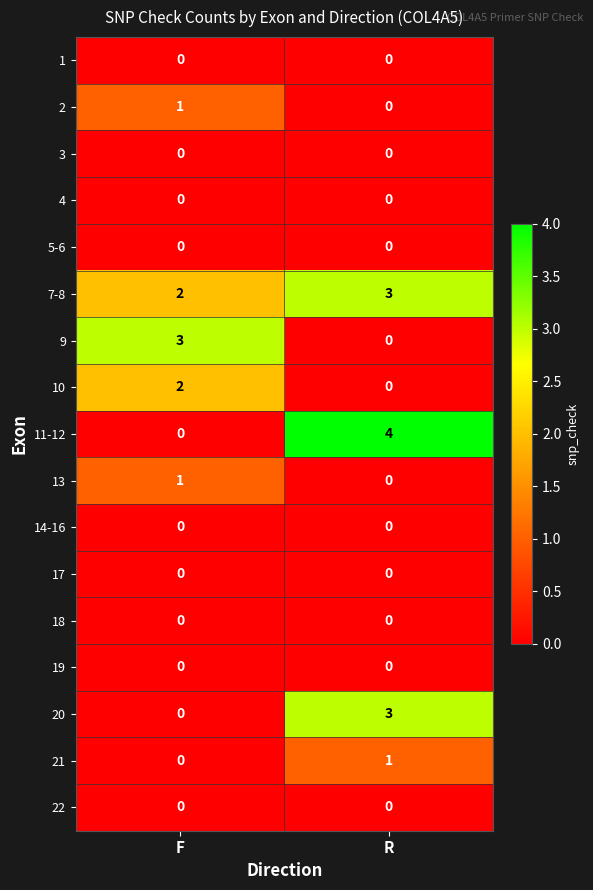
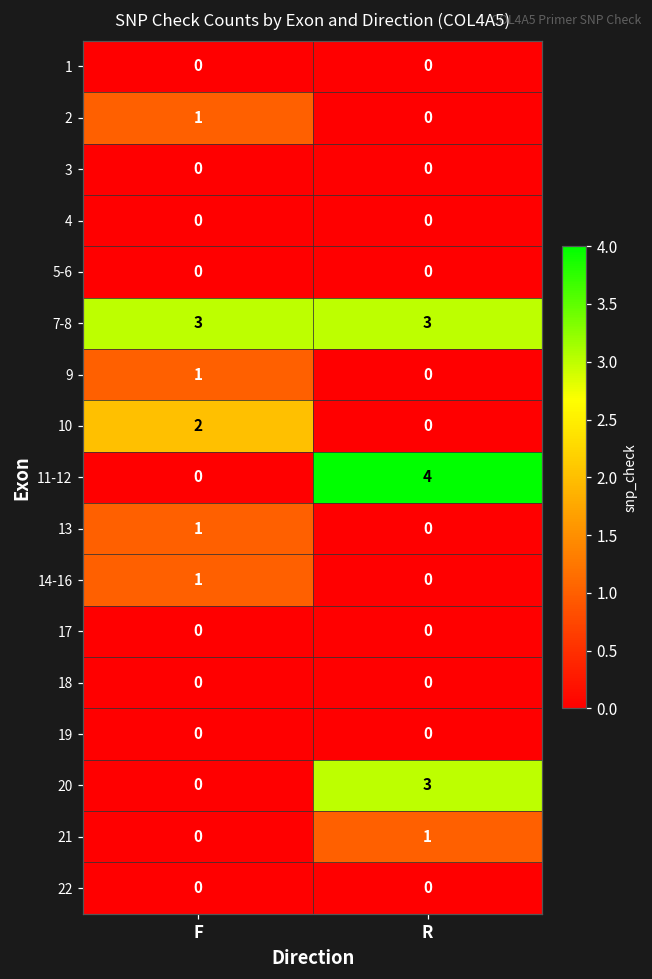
7-8, F: 2 -> 3
9, F: 3 -> 1
14-16, F: 0 -> 1
